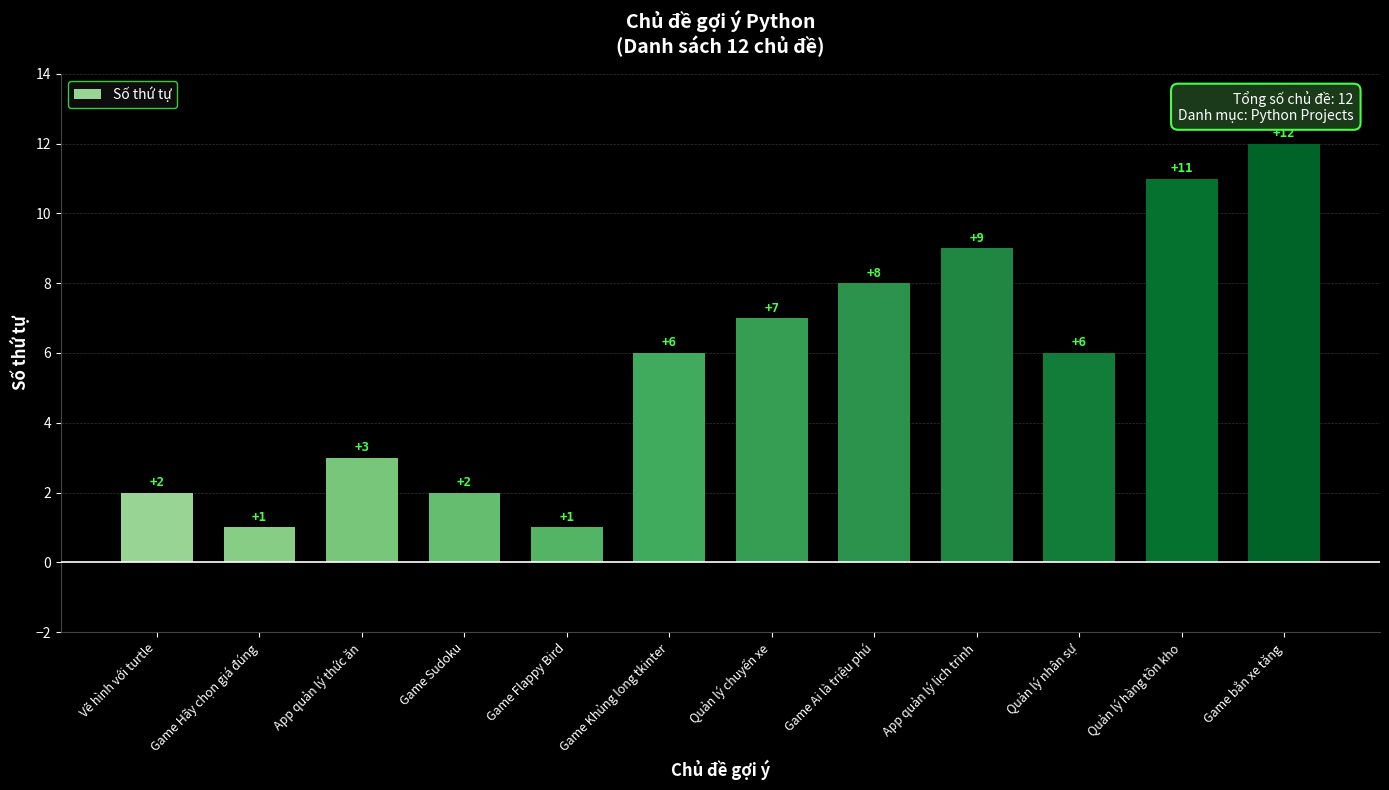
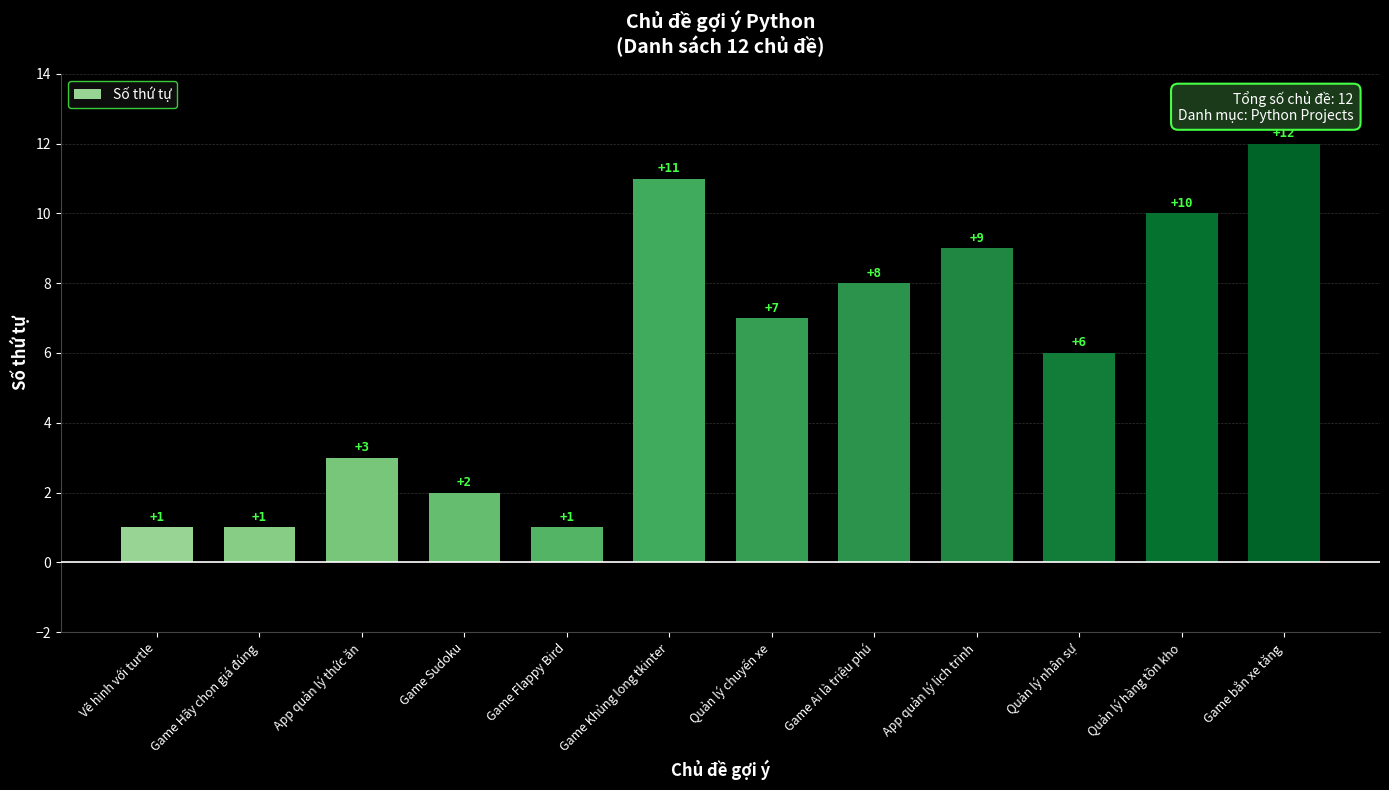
Vẽ hình với turtle: +2 -> +1
Game Khủng long tkinter: +6 -> +11
Quản lý hàng tồn kho: +11 -> +10
